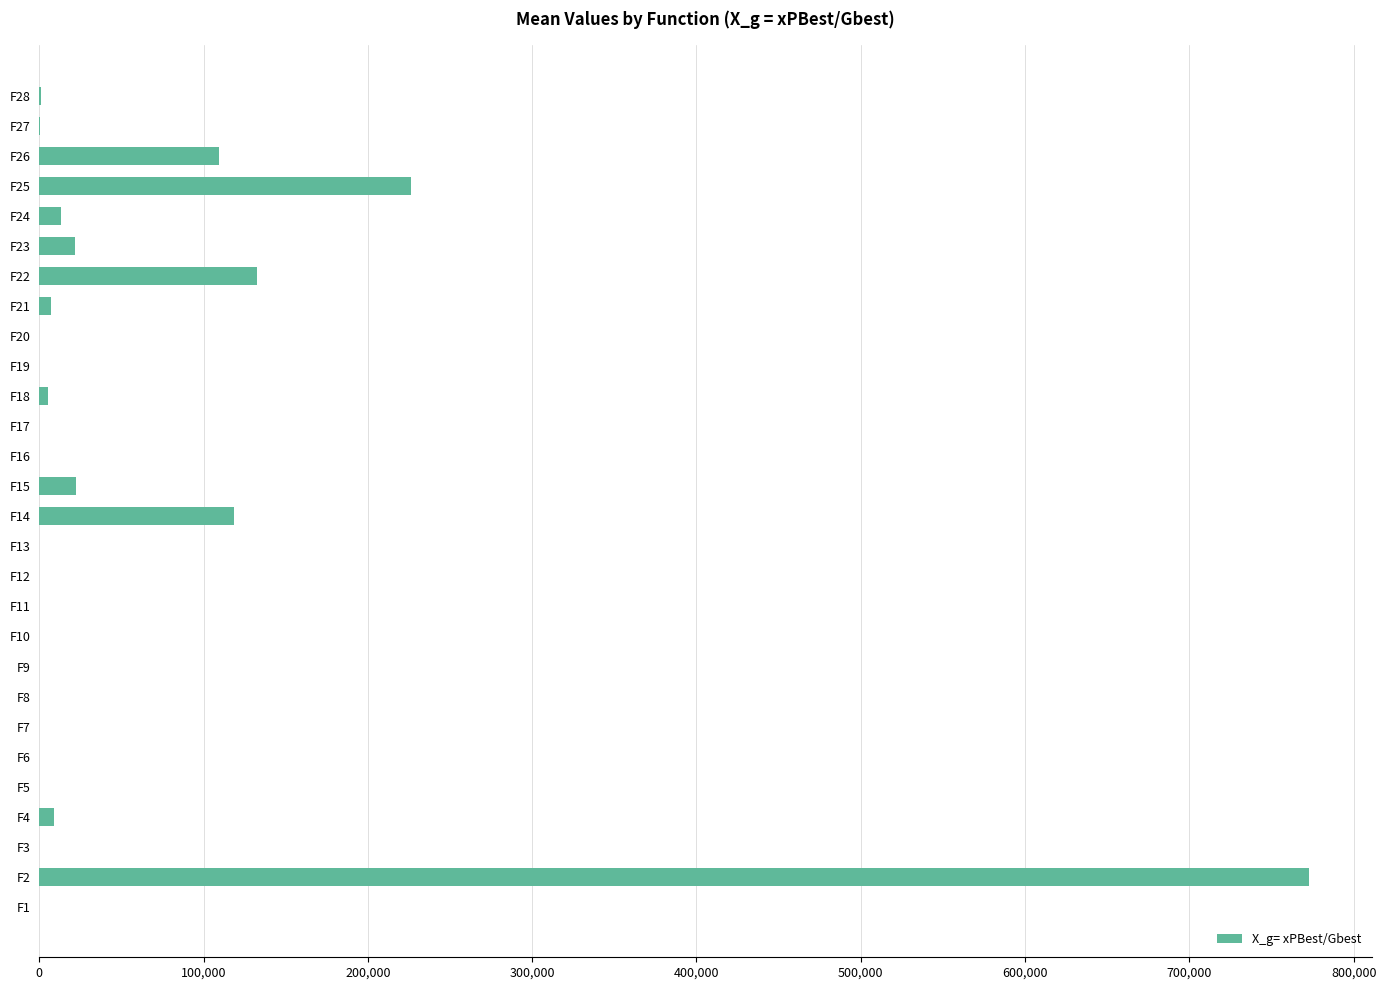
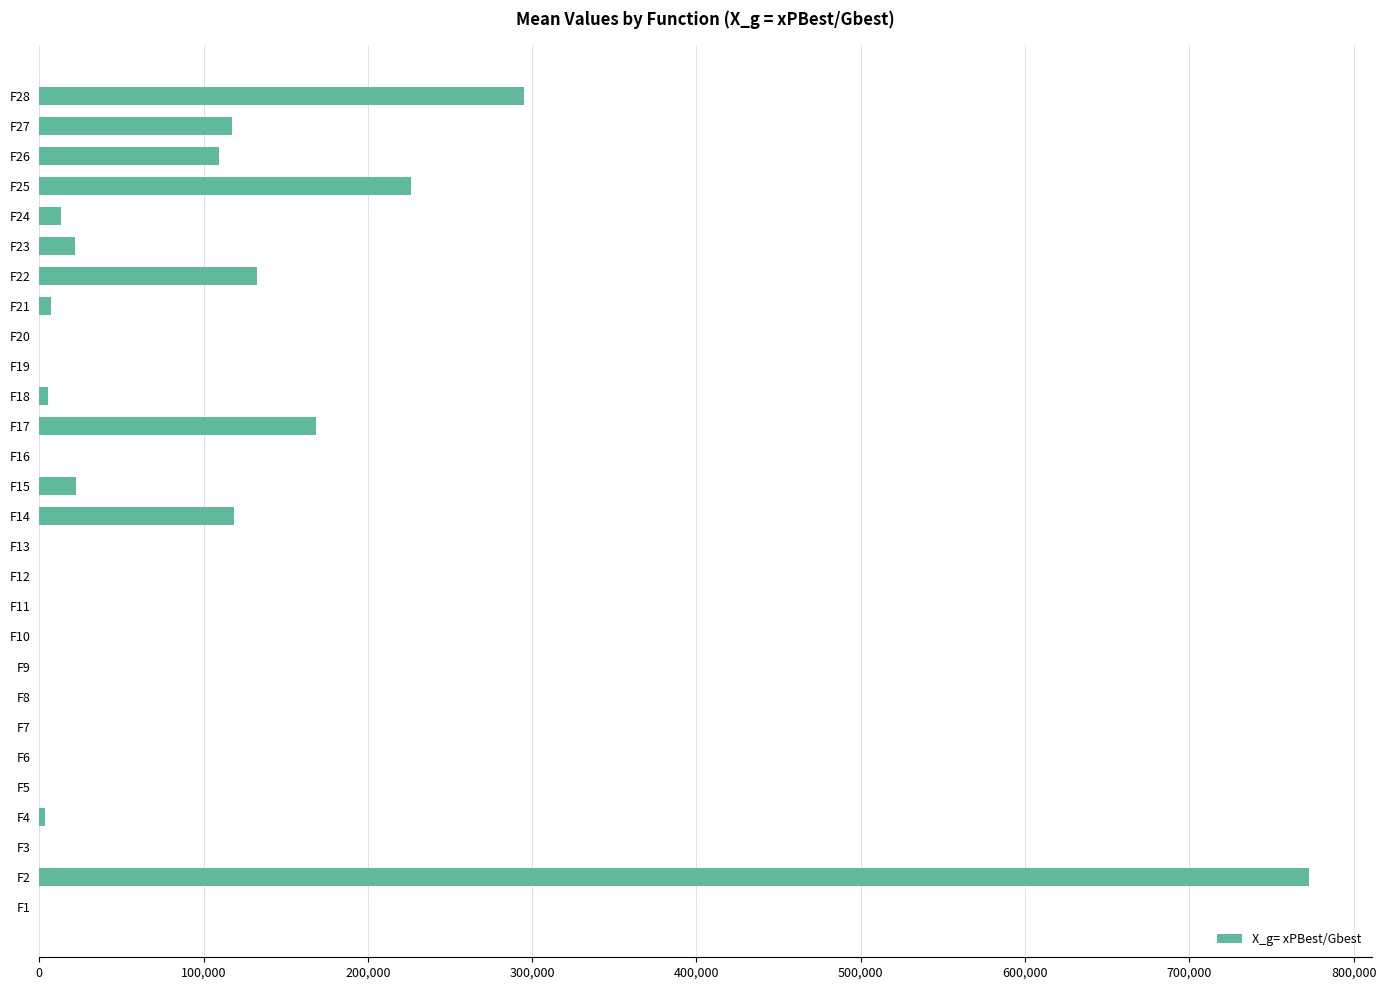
F28: 1,000 -> 295,000
F27: 0 -> 117,000
F17: 0 -> 169,000
F4: 9,000 -> 3,000
